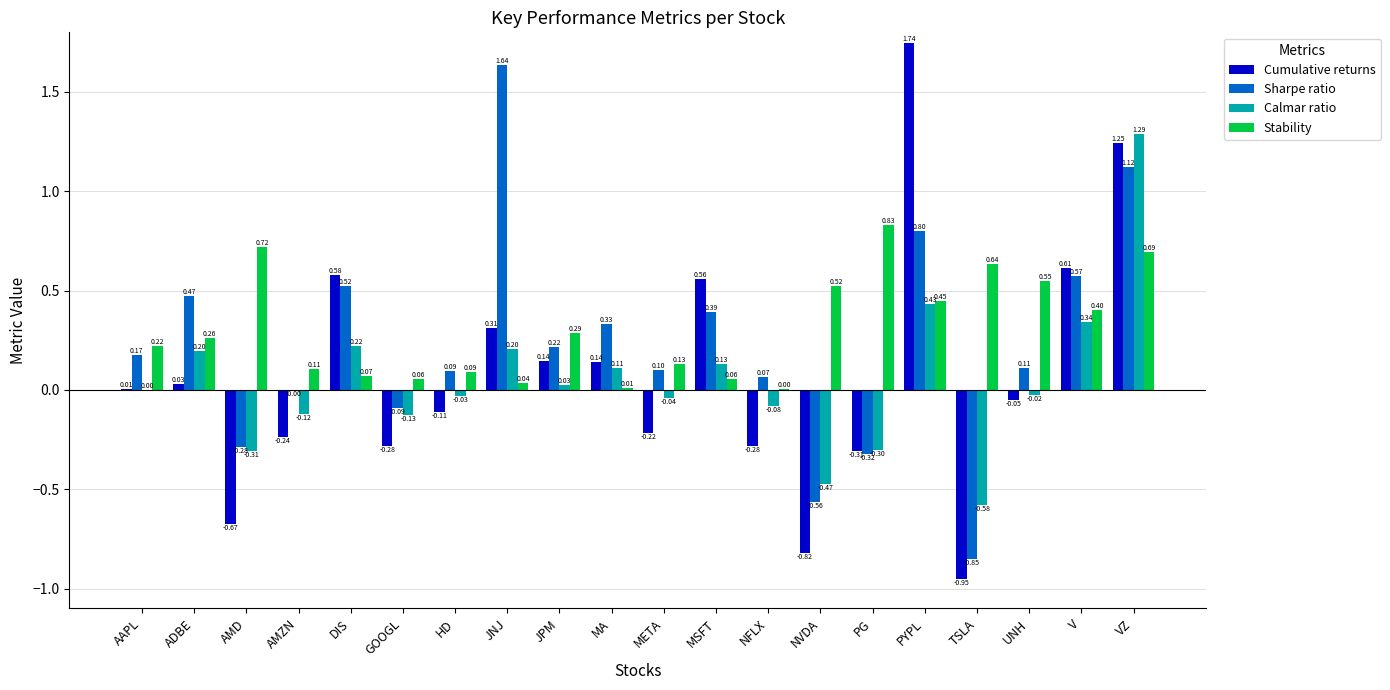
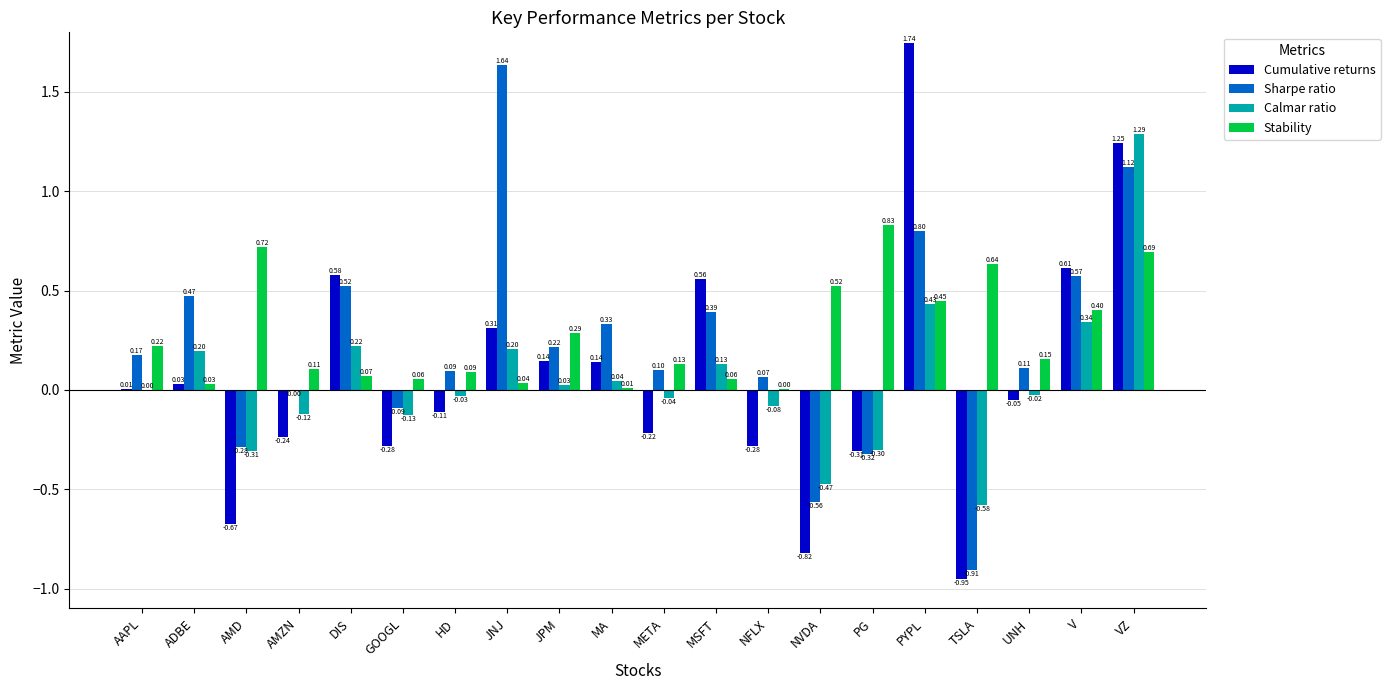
Stability, ADBE: 0.26 -> 0.03
Calmar ratio, MA: 0.11 -> 0.04
Sharpe ratio, TSLA: -0.85 -> -0.91
Stability, UNH: 0.55 -> 0.15
